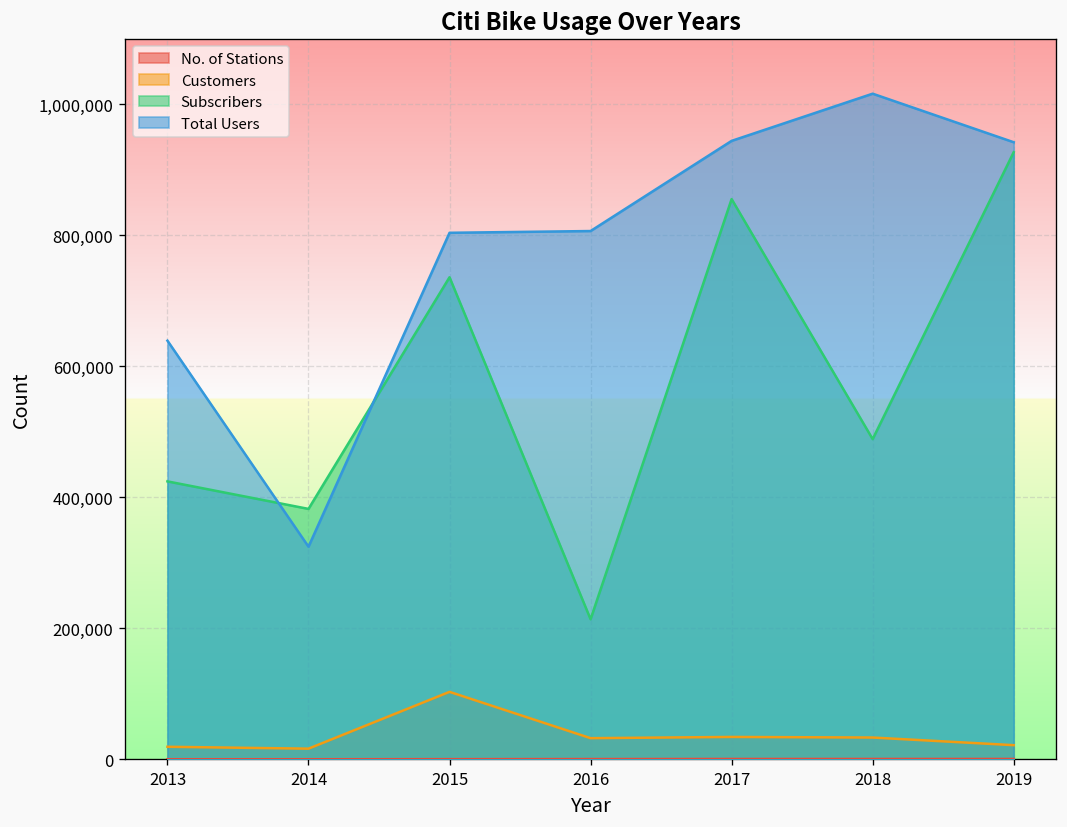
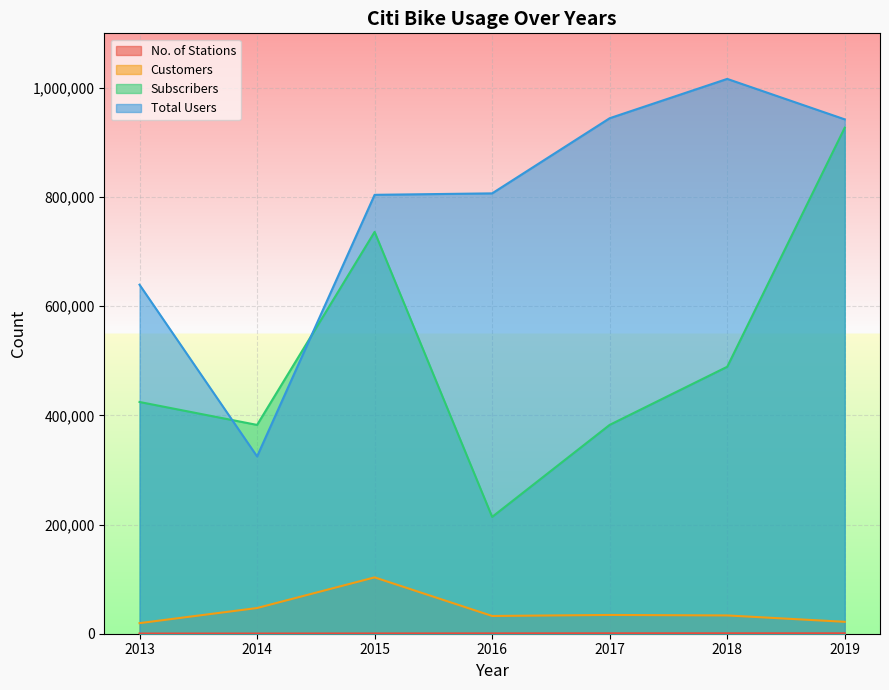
Customers, 2014: 20,000 -> 50,000
Subscribers, 2017: 860,000 -> 380,000
